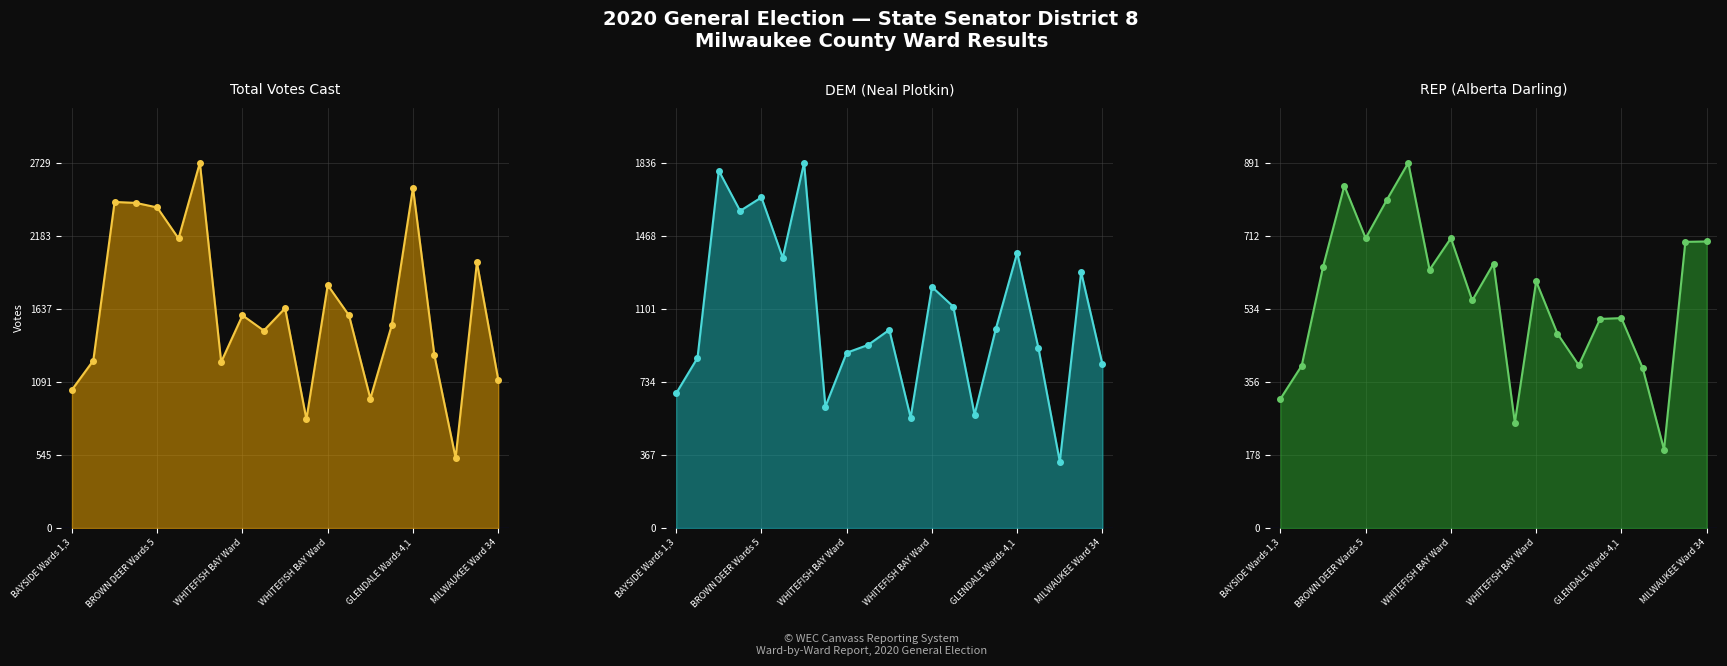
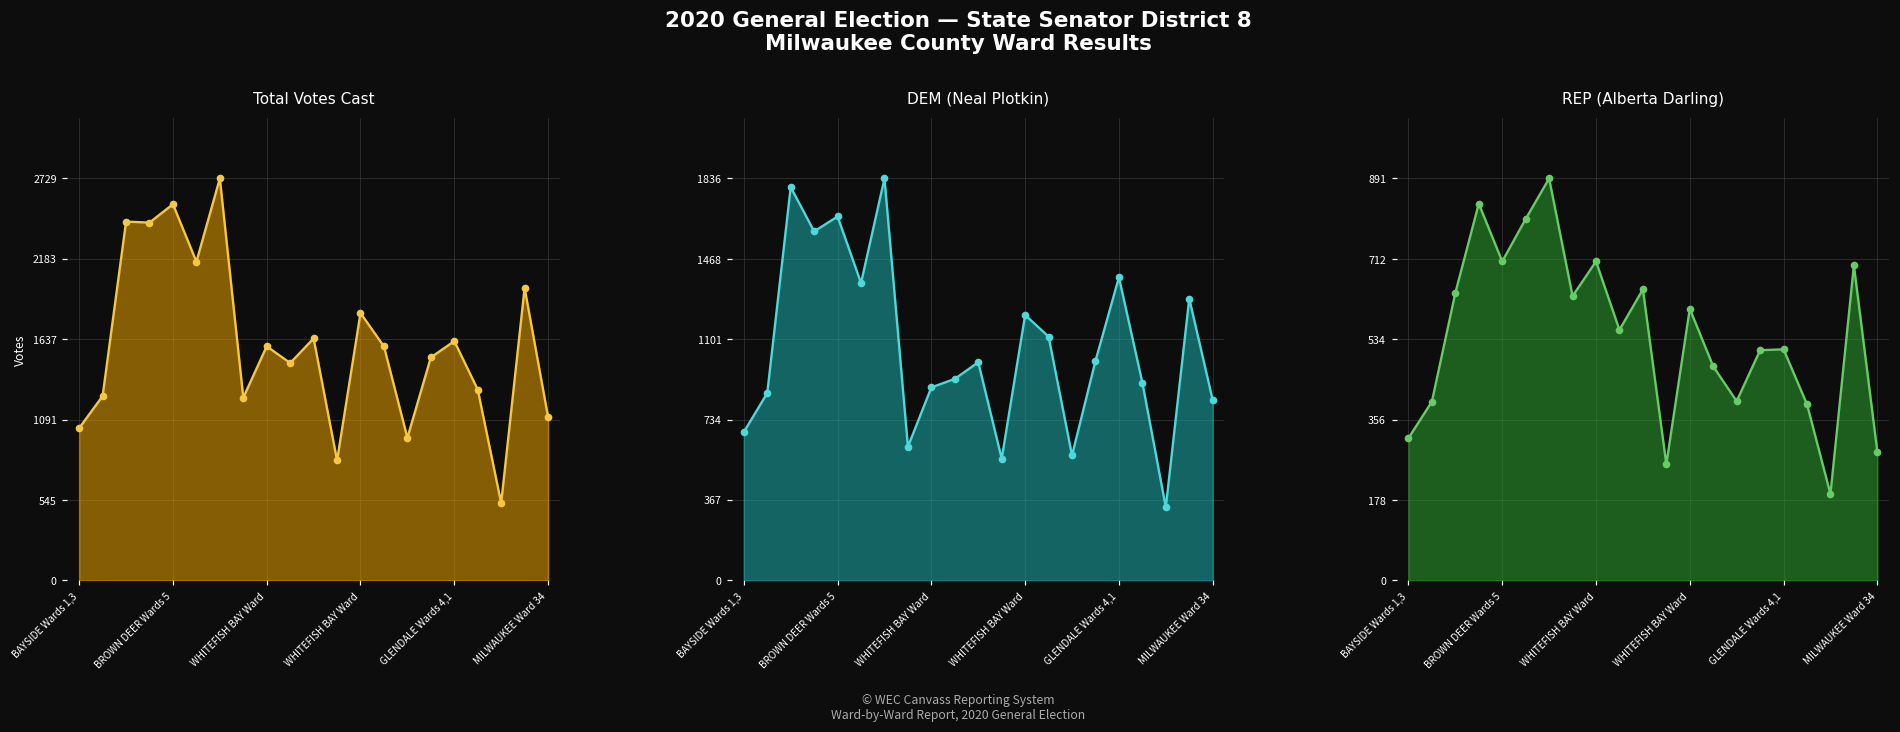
Total Votes Cast, BROWN DEER Wards 5: 2400 -> 2550
Total Votes Cast, GLENDALE Wards 4,1: 2540 -> 1620
REP (Alberta Darling), MILWAUKEE Ward 34: 700 -> 290
